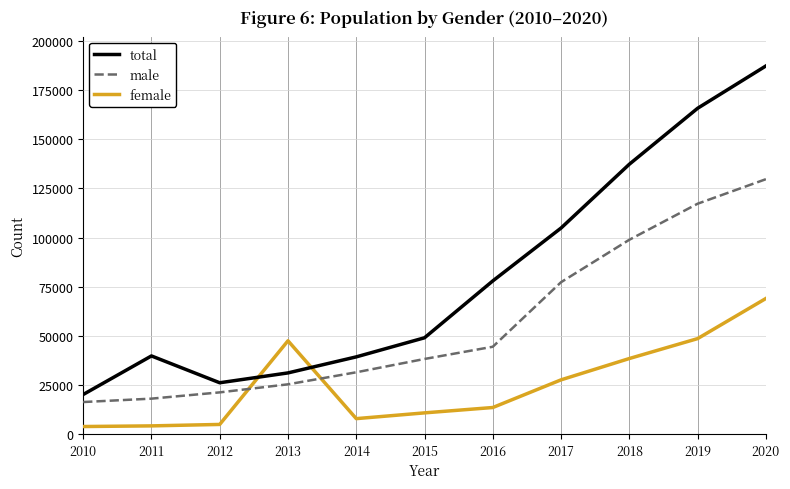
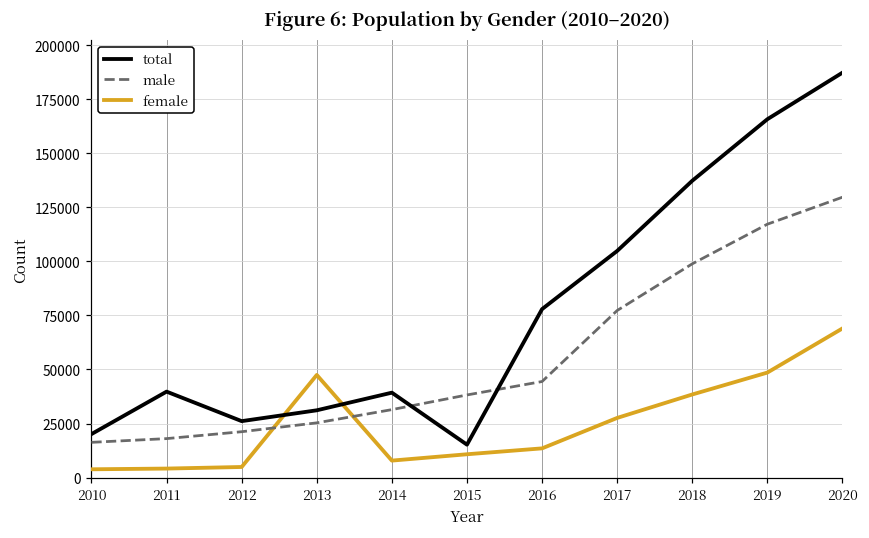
total, 2015: 49000 -> 15000
